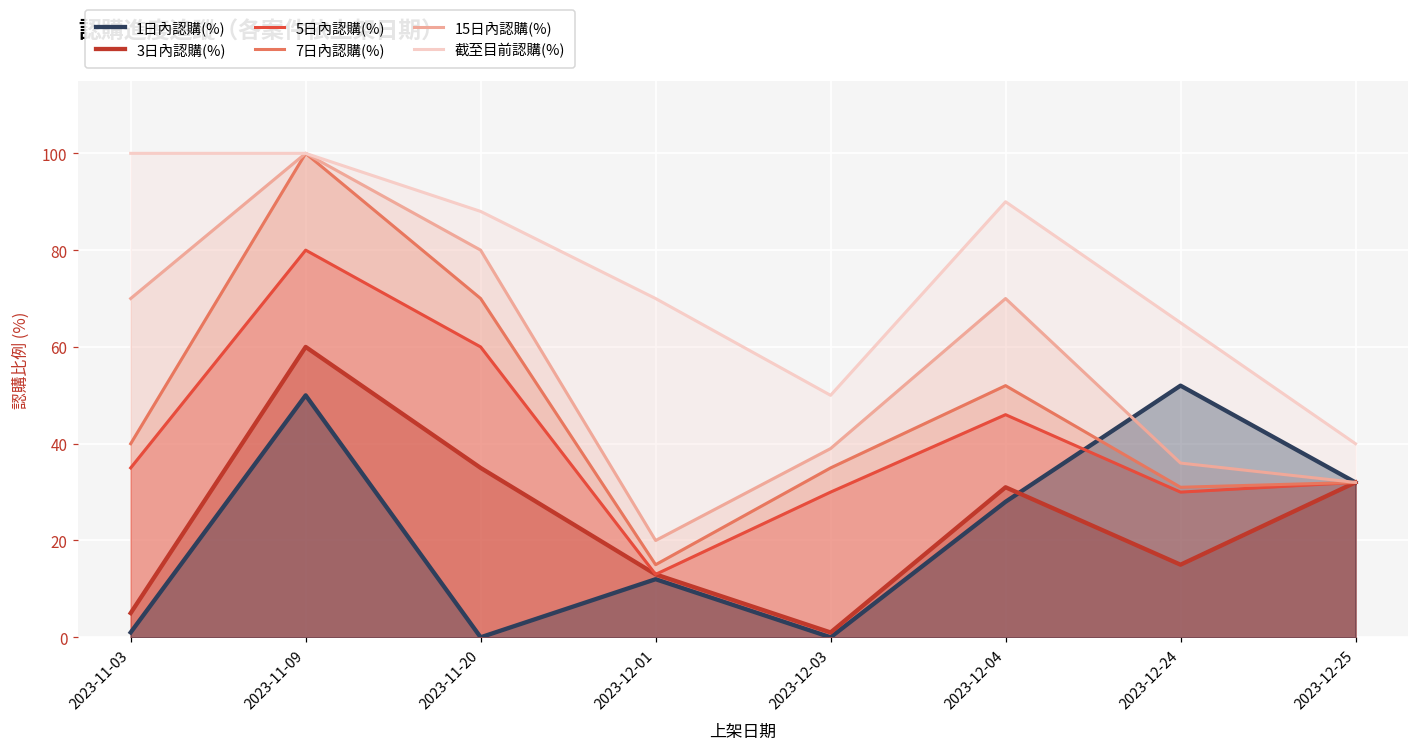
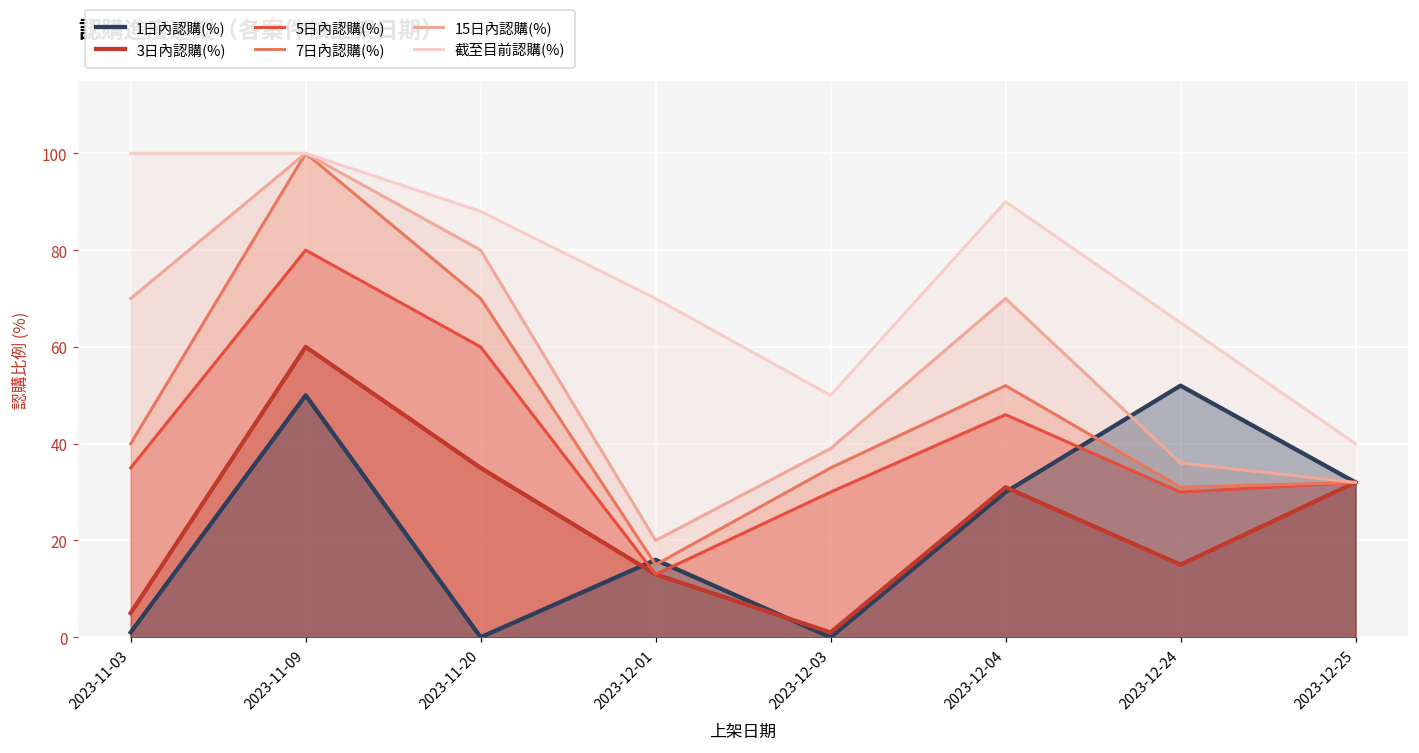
1日內認購(%), 2023-12-01: 12 -> 16
1日內認購(%), 2023-12-04: 28 -> 30
